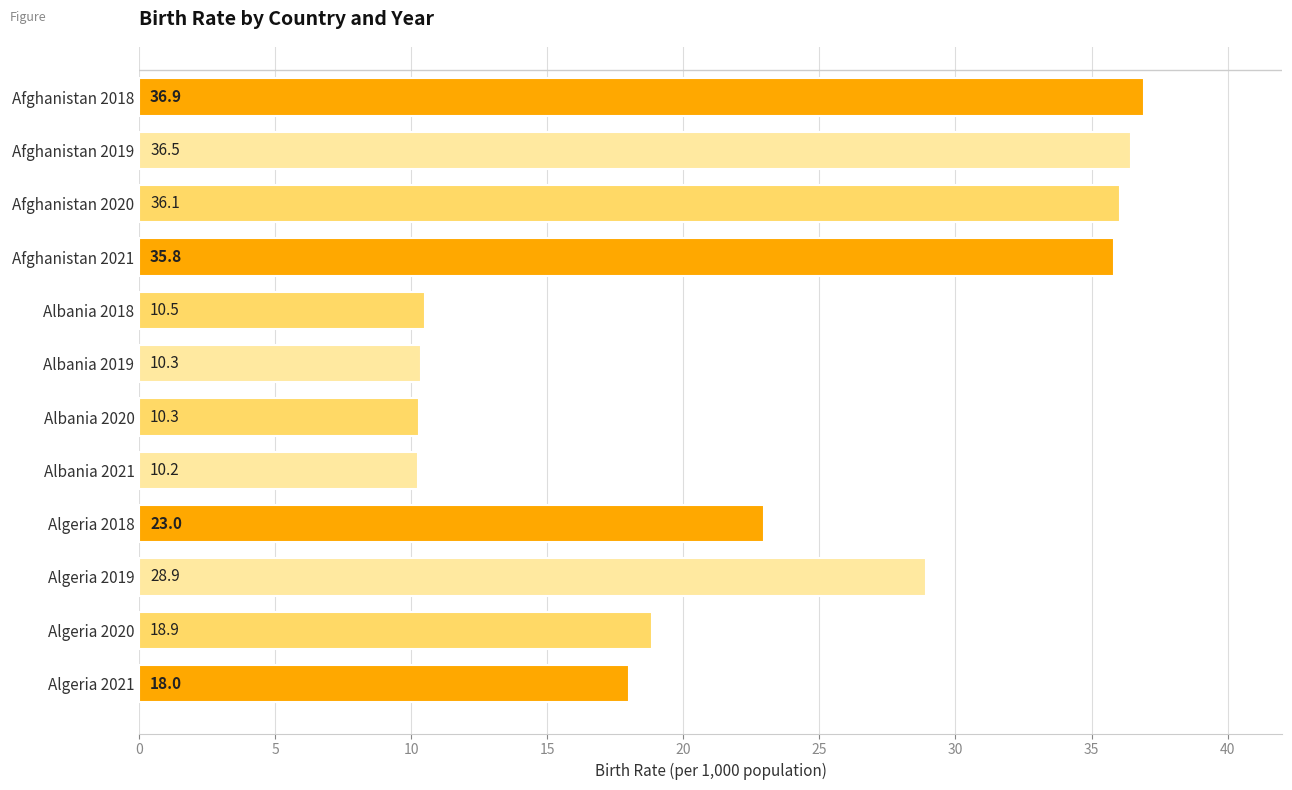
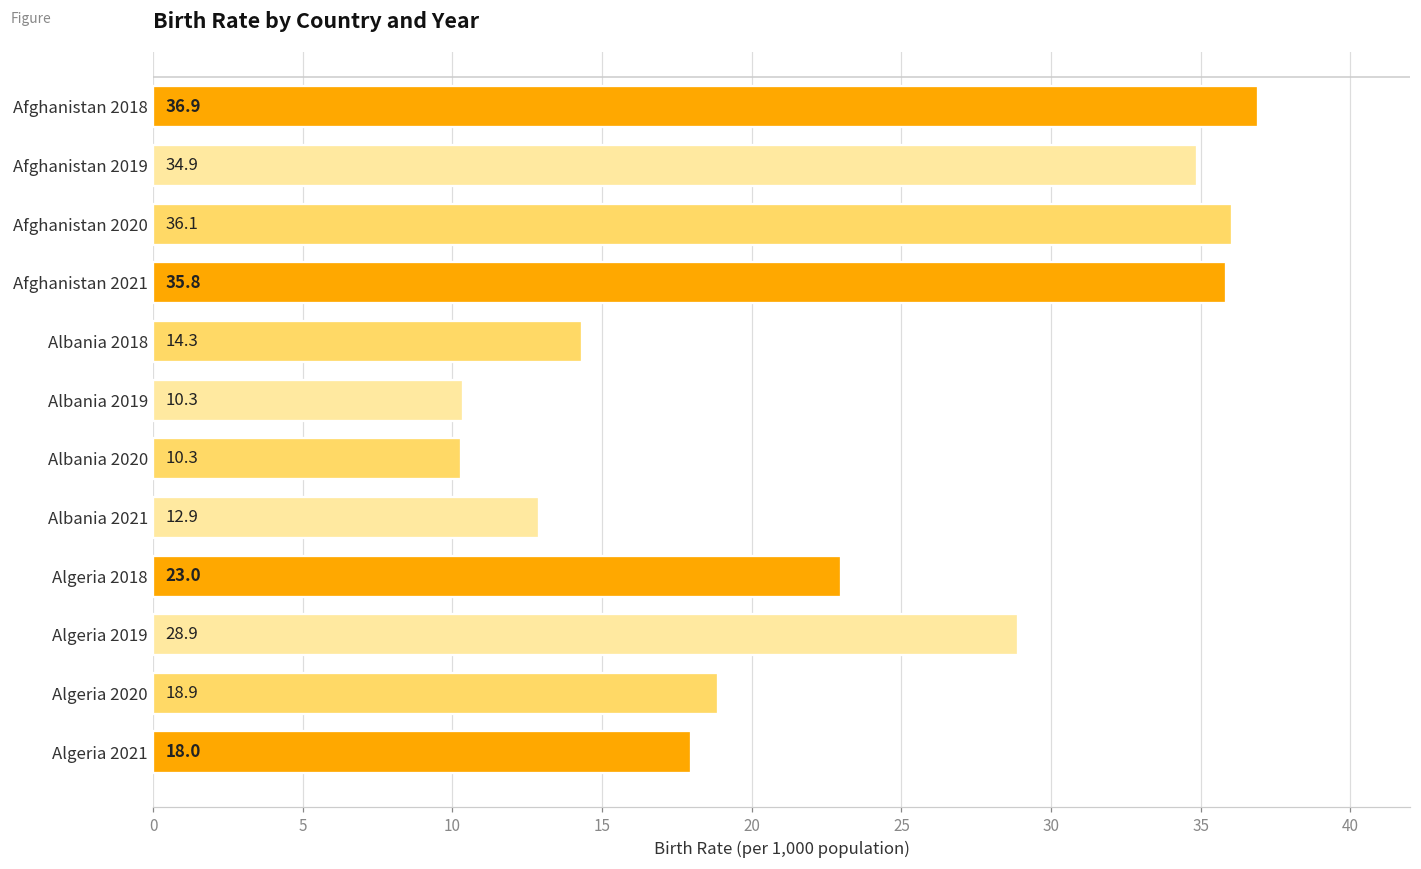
Afghanistan 2019: 36.5 -> 34.9
Albania 2018: 10.5 -> 14.3
Albania 2021: 10.2 -> 12.9
